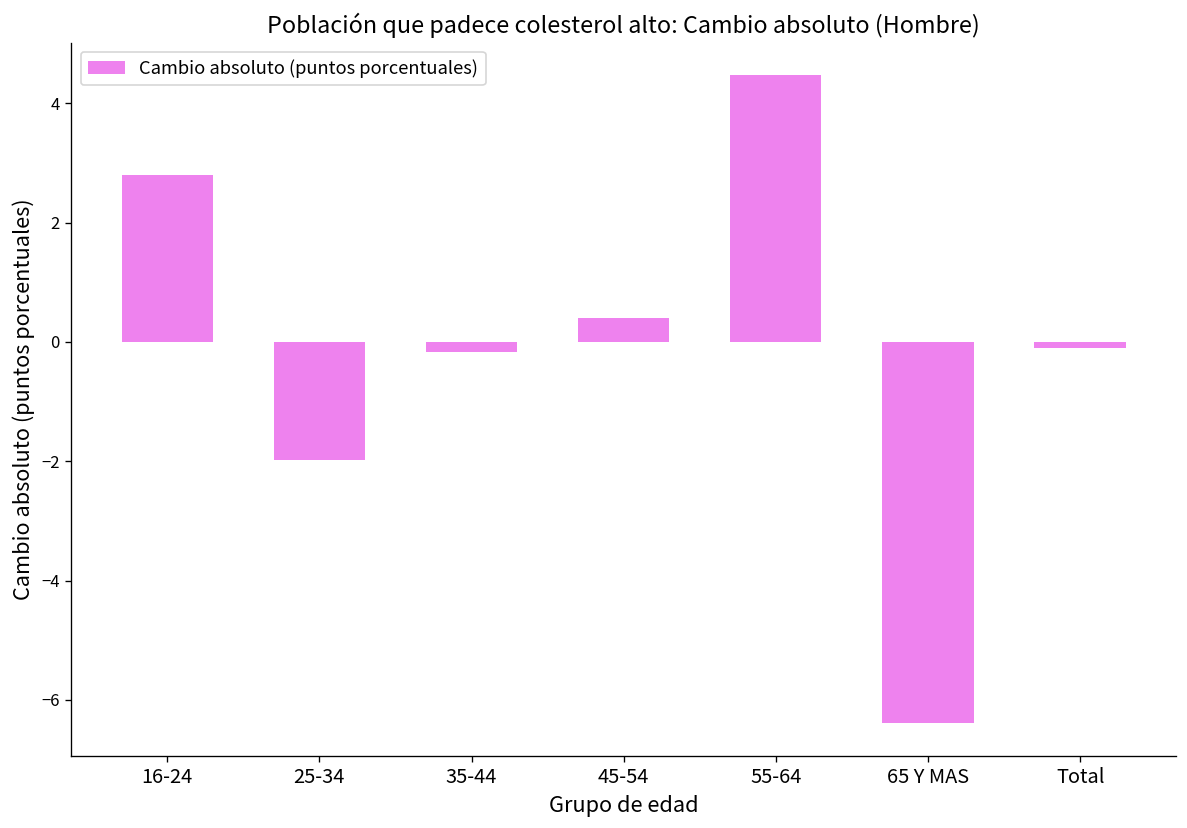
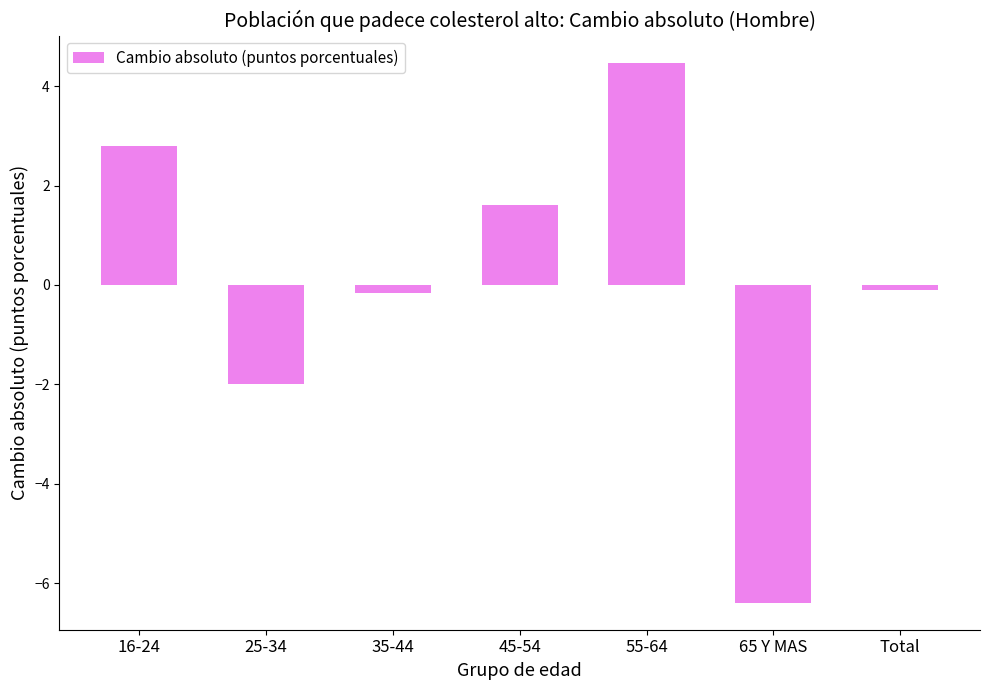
45-54: 0.4 -> 1.6
